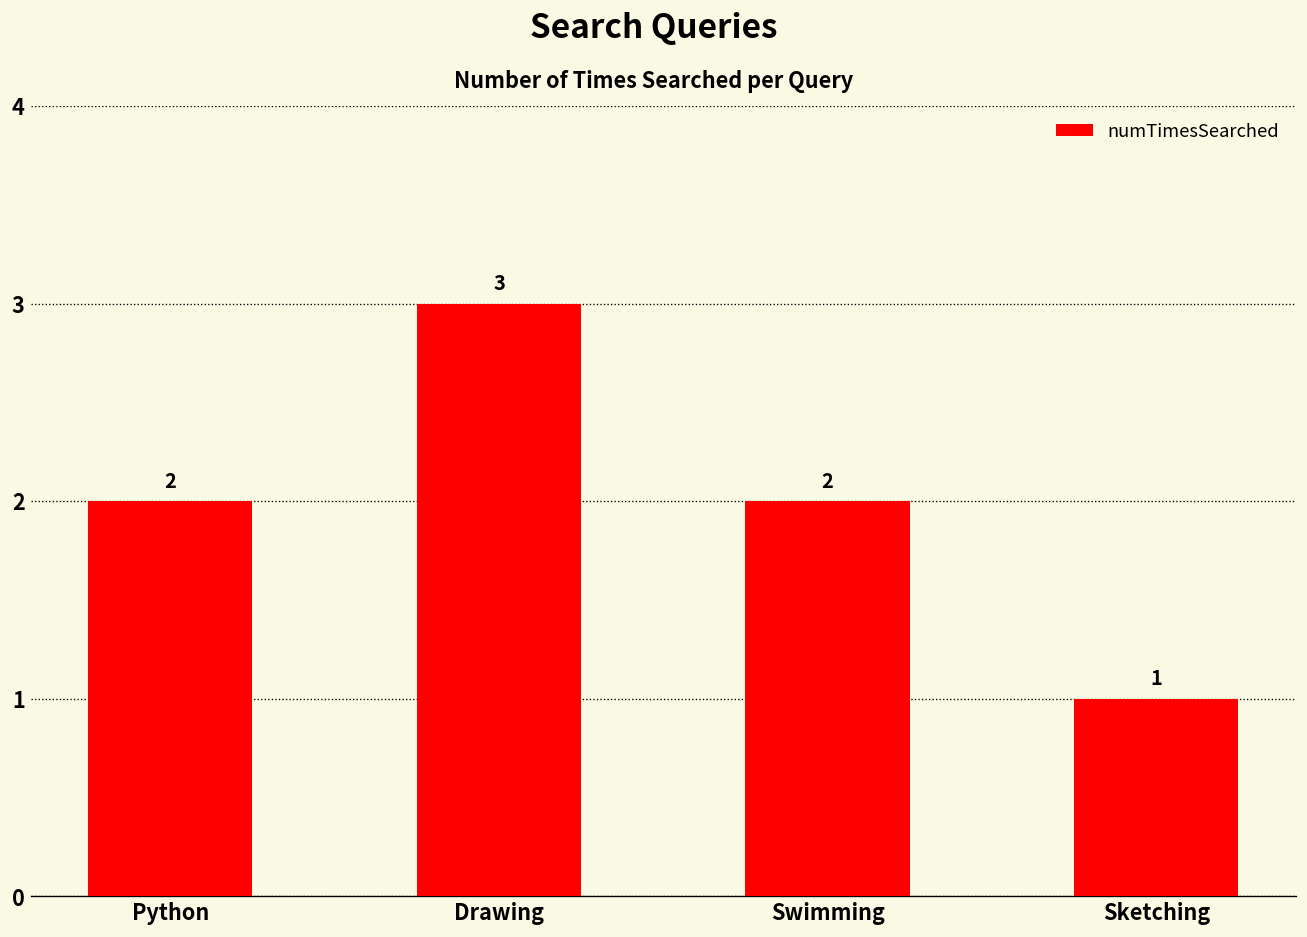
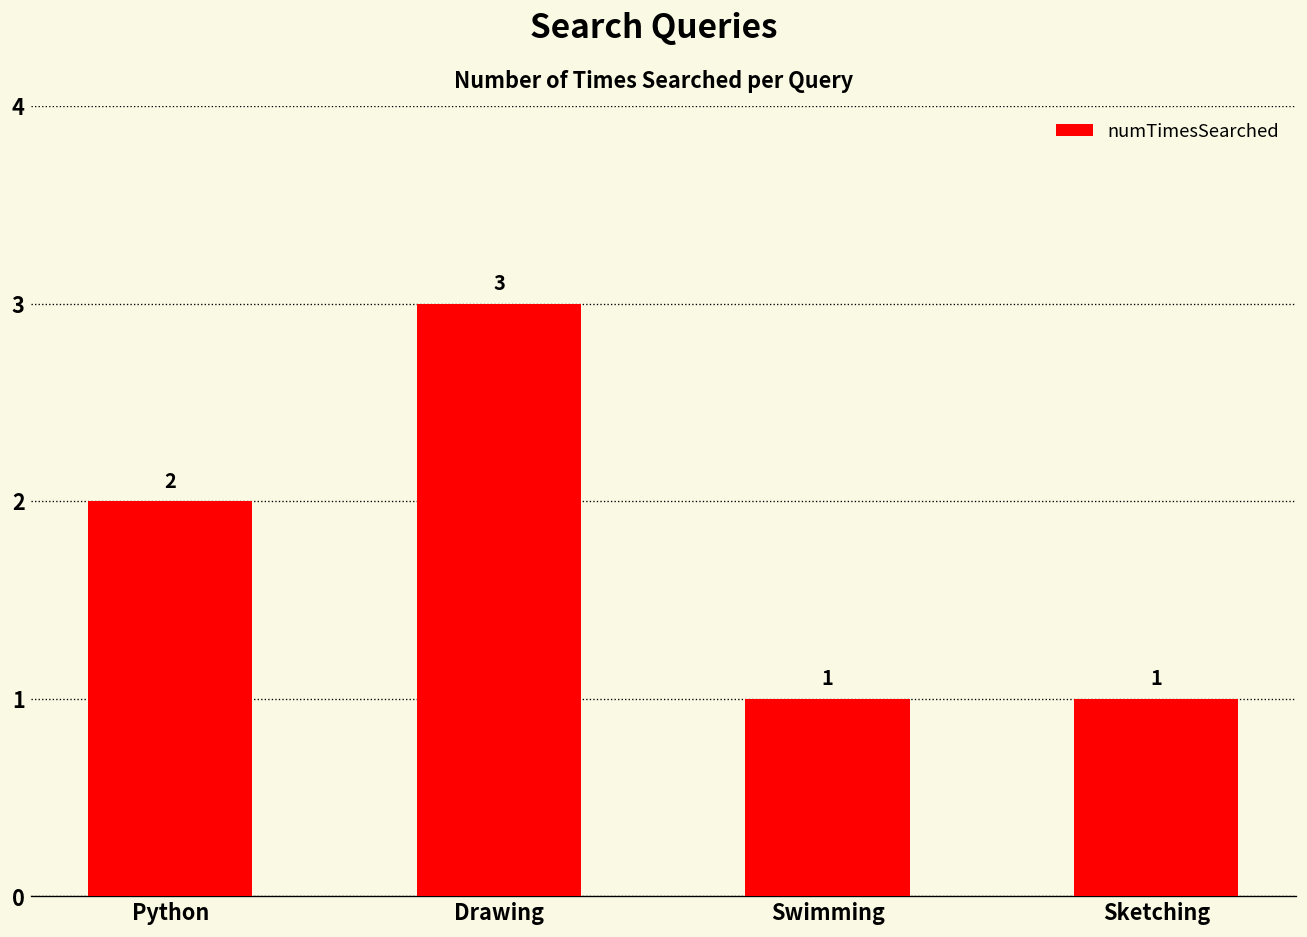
Swimming: 2 -> 1
